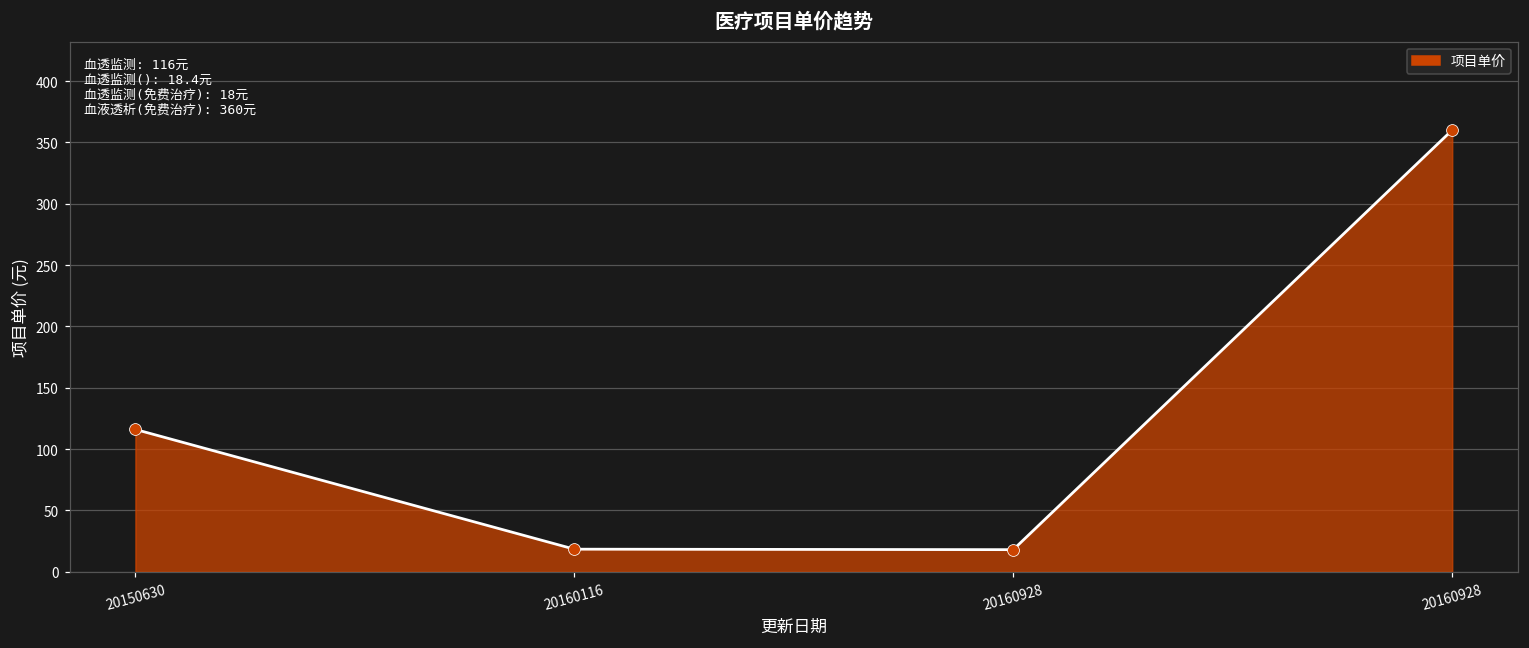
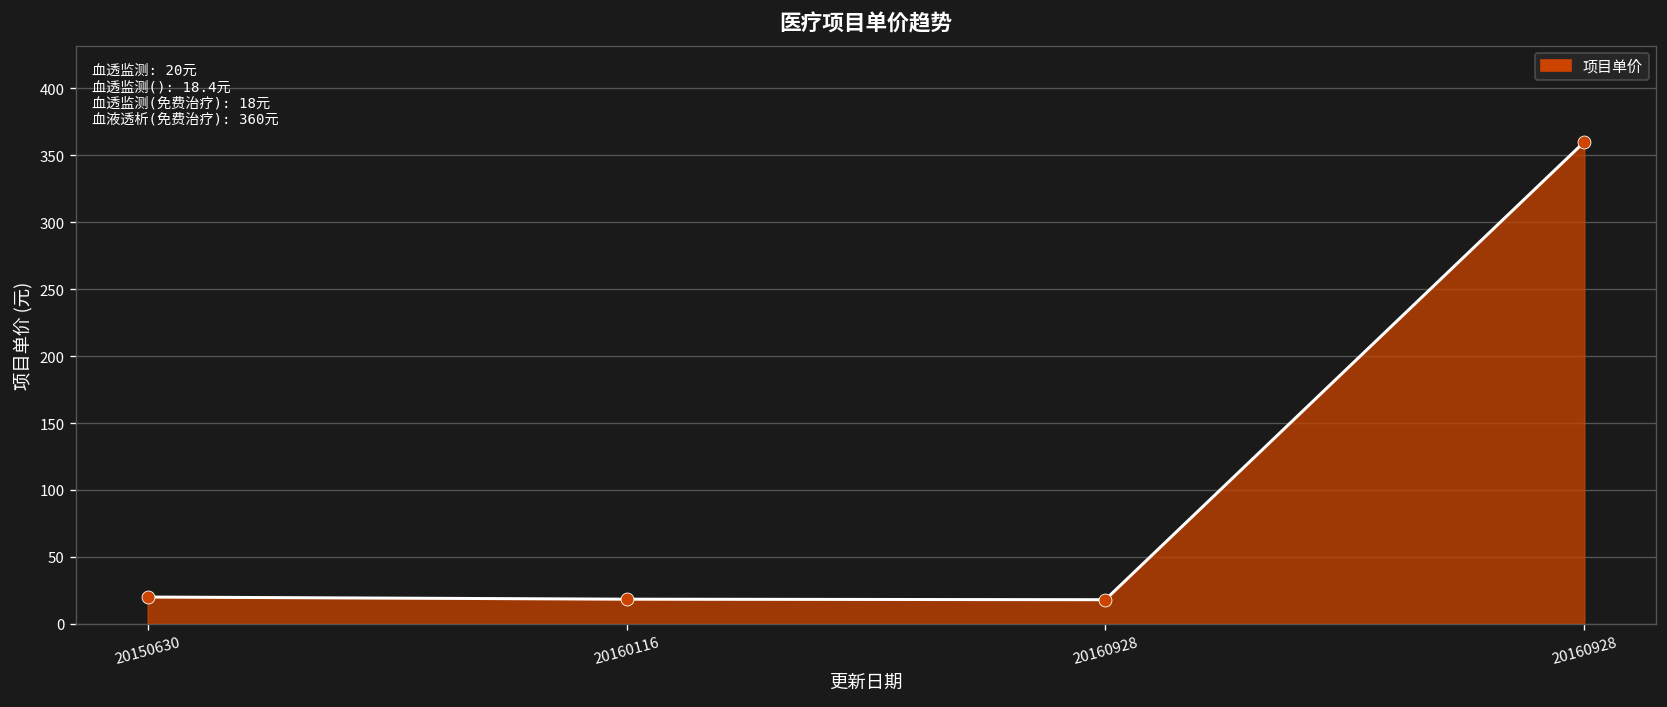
20150630: 116元 -> 20元
